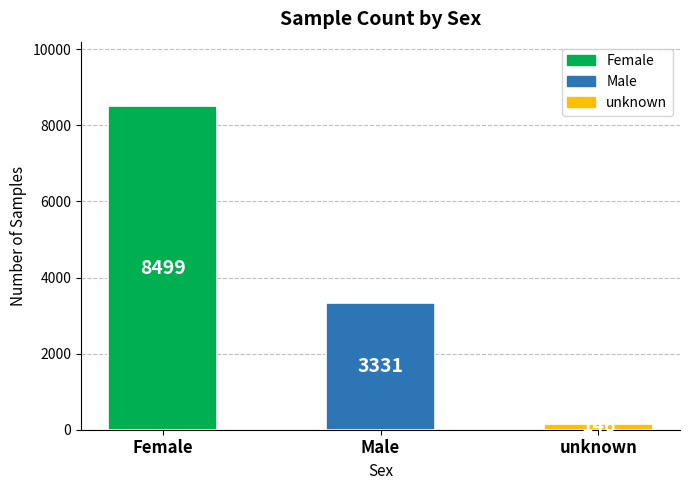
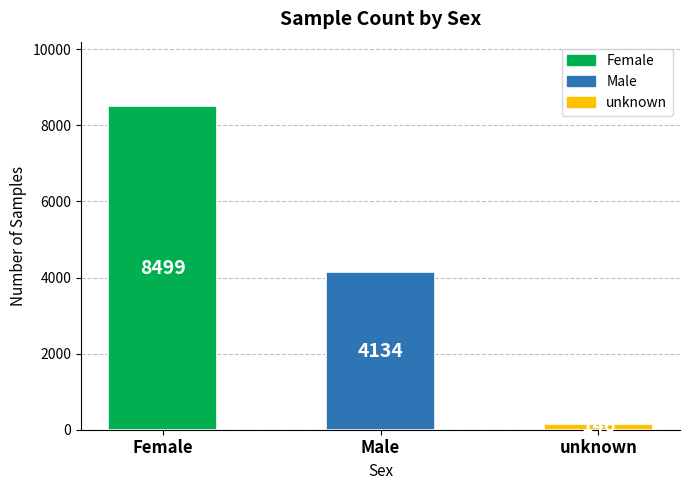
Male: 3331 -> 4134
